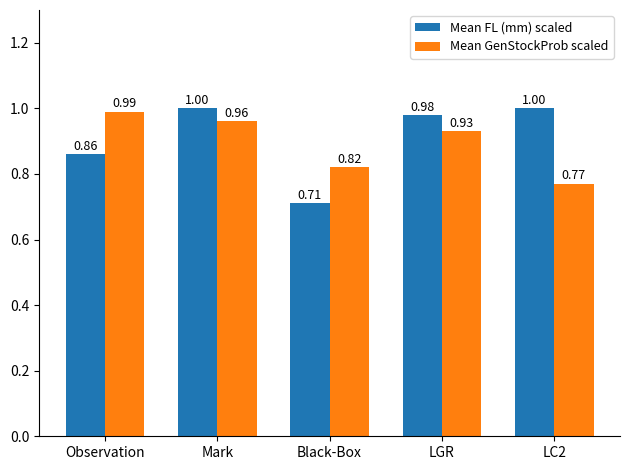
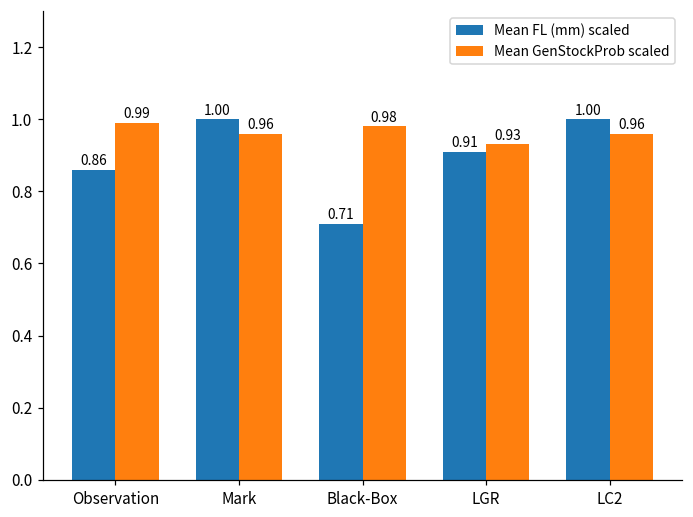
Mean GenStockProb scaled, Black-Box: 0.82 -> 0.98
Mean FL (mm) scaled, LGR: 0.98 -> 0.91
Mean GenStockProb scaled, LC2: 0.77 -> 0.96
